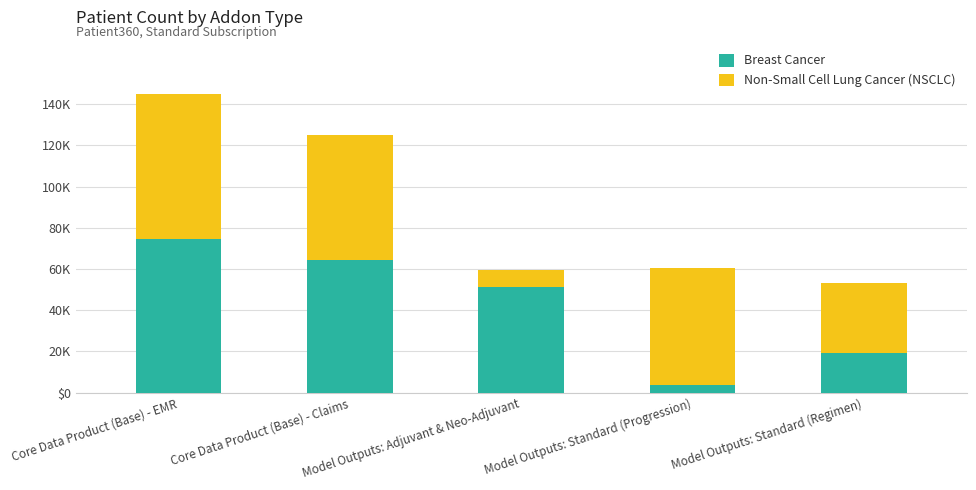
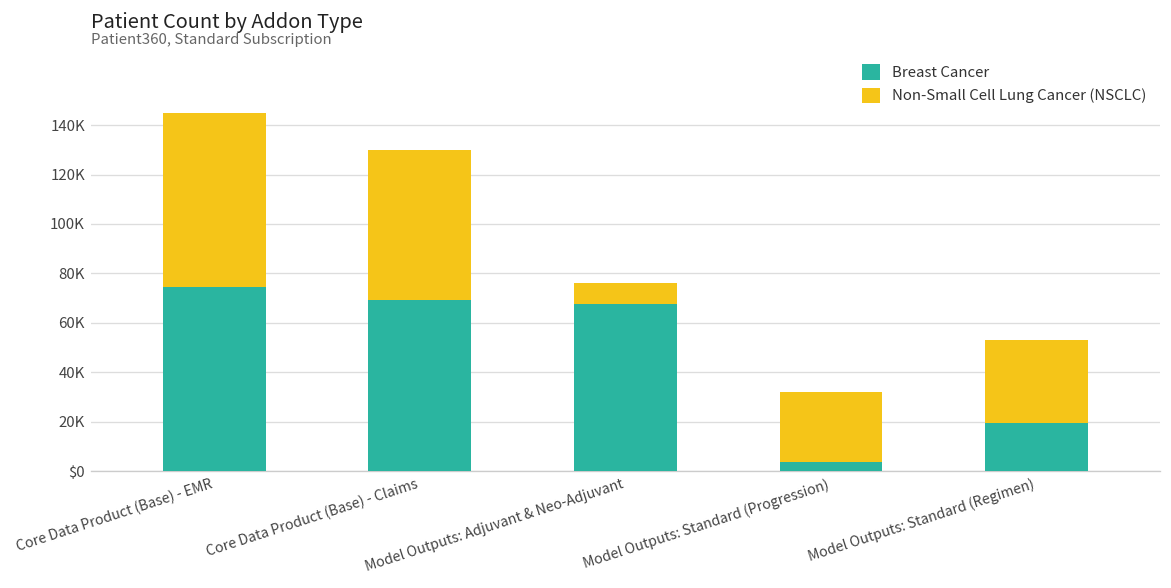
Breast Cancer, Core Data Product (Base) - Claims: 64000 -> 69000
Breast Cancer, Model Outputs: Adjuvant & Neo-Adjuvant: 51000 -> 68000
Non-Small Cell Lung Cancer (NSCLC), Model Outputs: Standard (Progression): 57000 -> 28000
